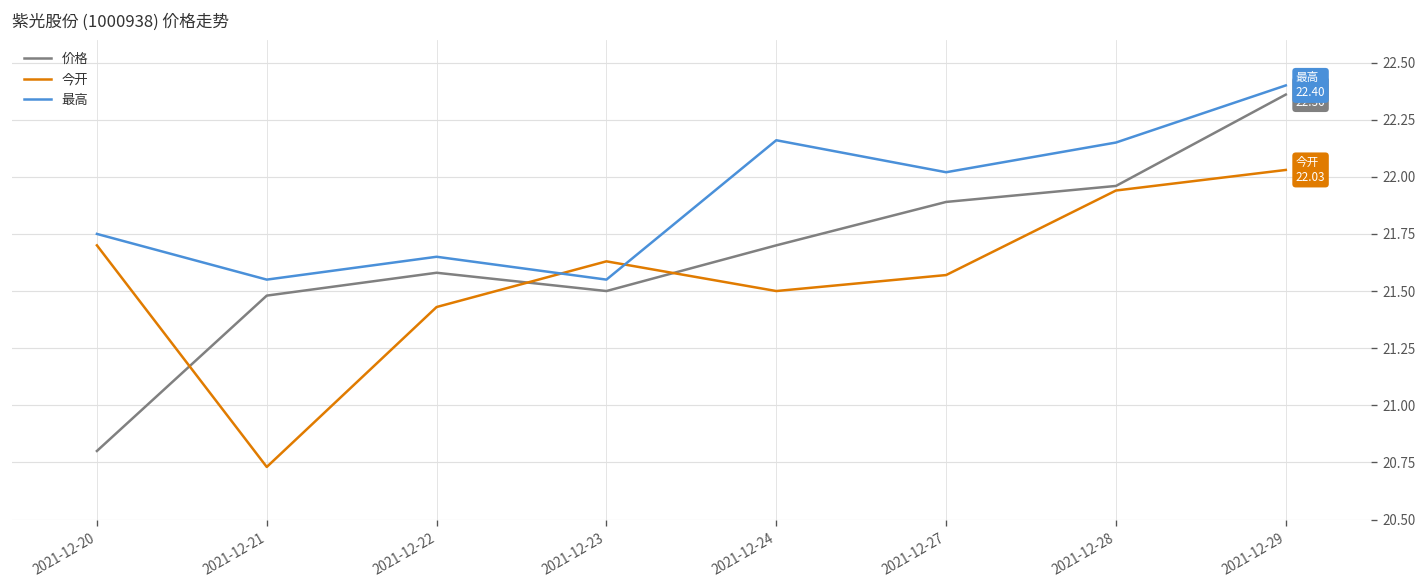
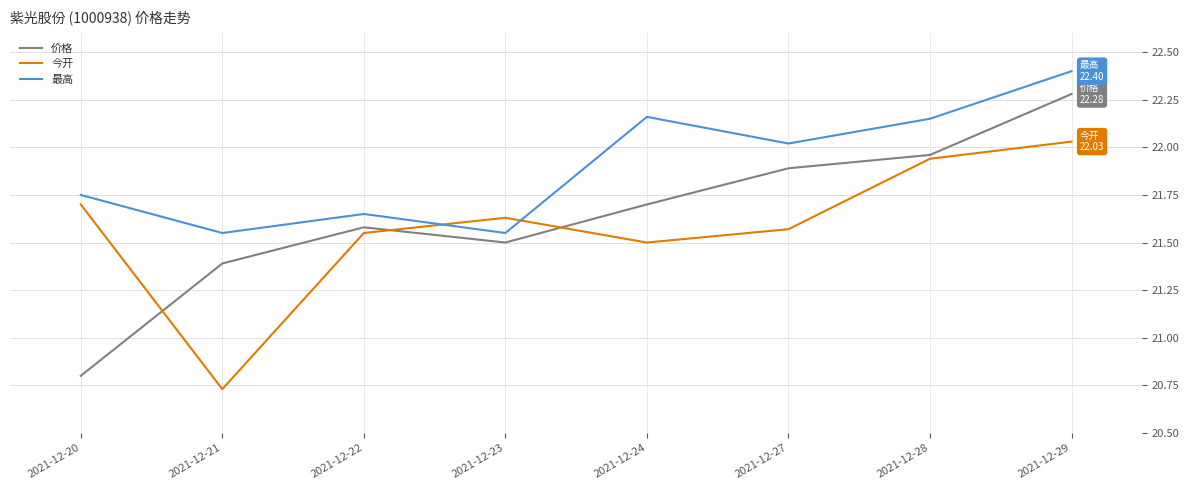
价格, 2021-12-21: 21.48 -> 21.39
今开, 2021-12-22: 21.43 -> 21.55
价格, 2021-12-29: 22.36 -> 22.28
